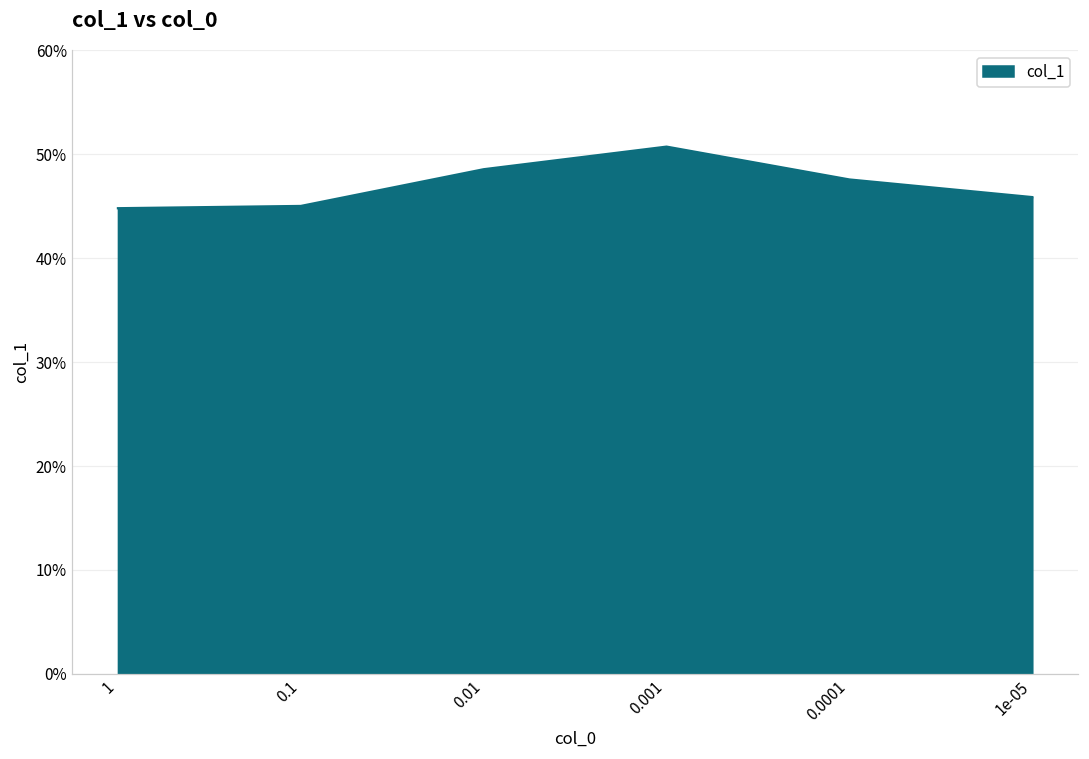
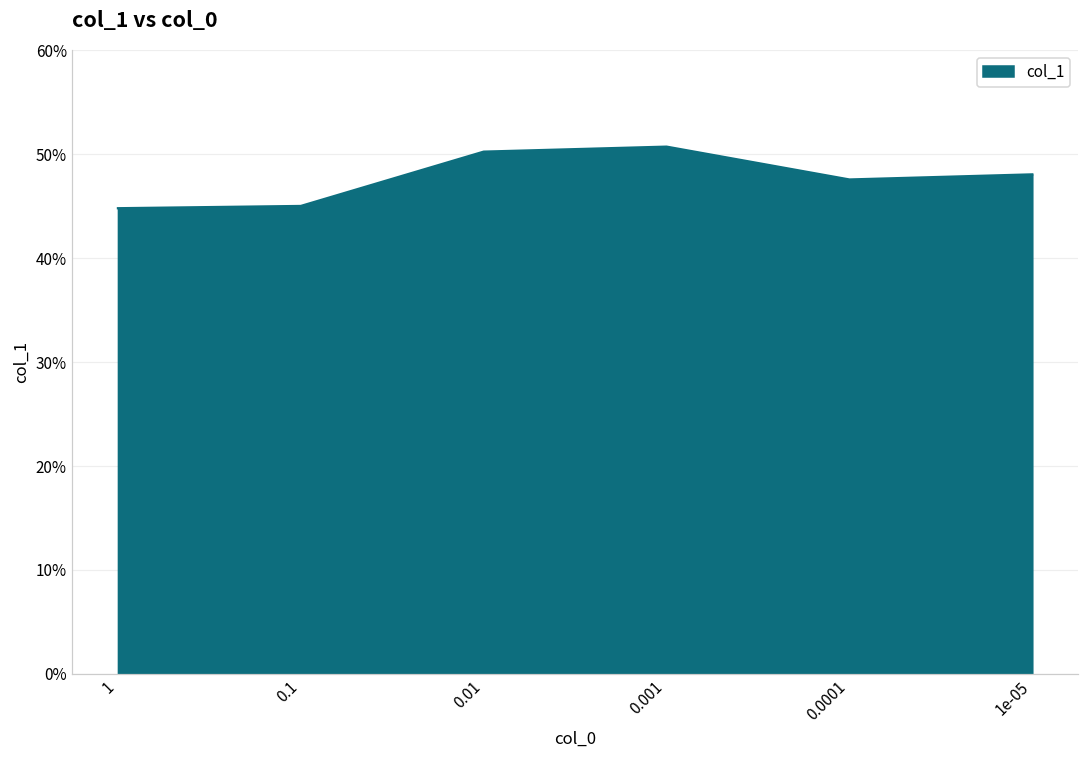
0.01: 49% -> 50%
1e-05: 46% -> 48%
